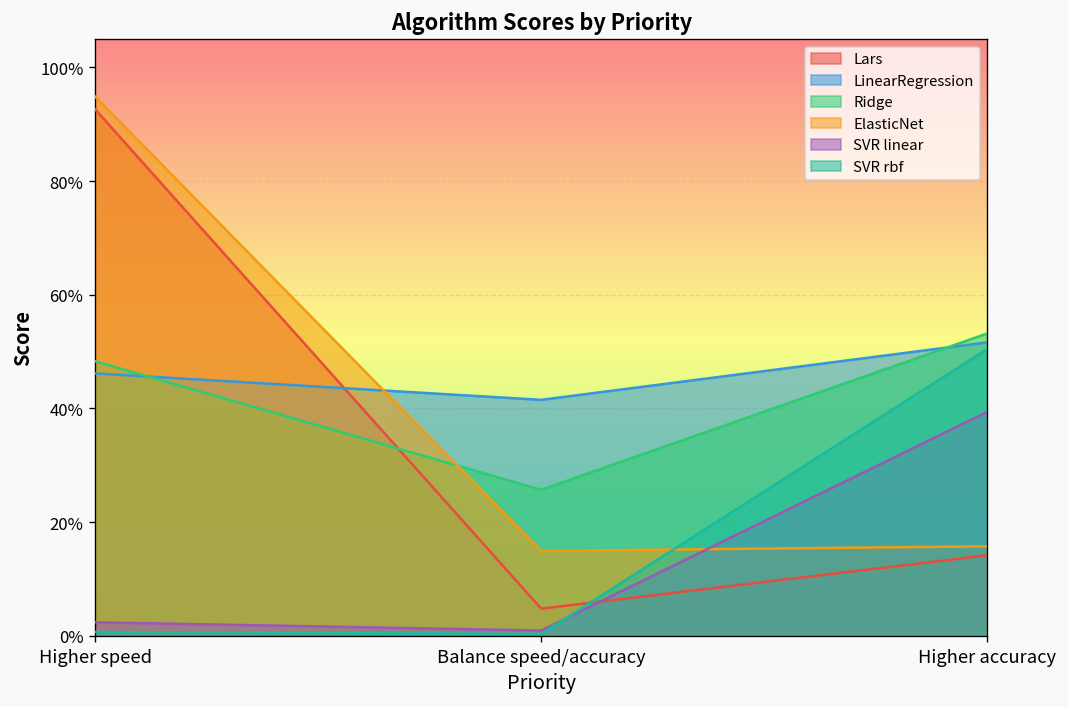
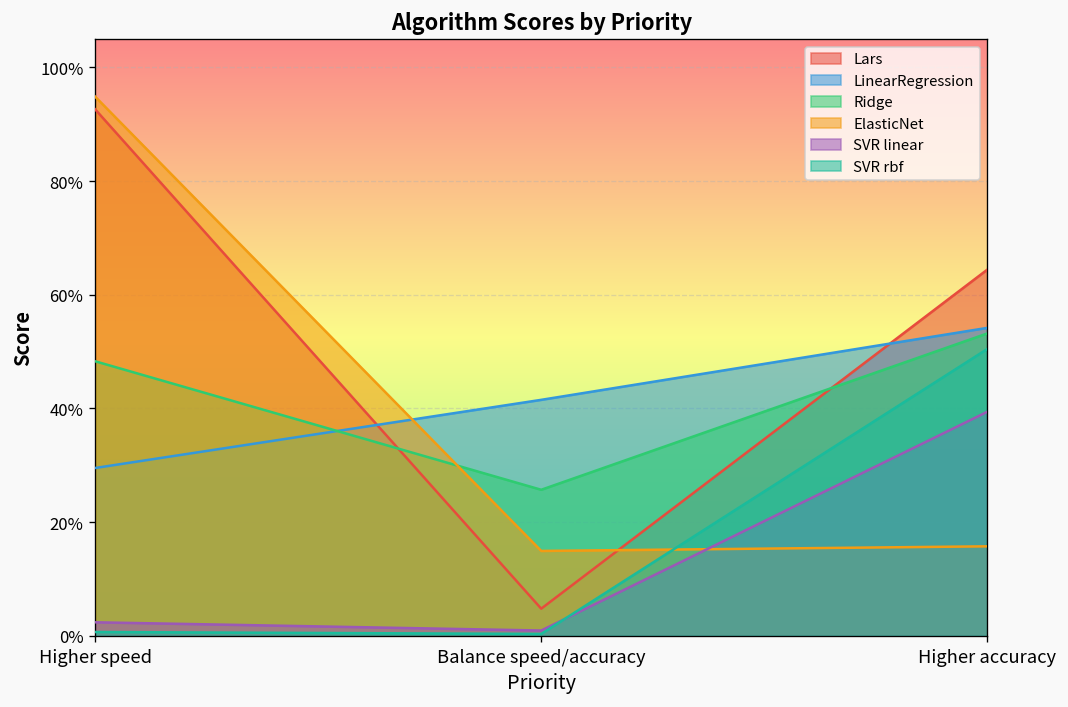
LinearRegression, Higher speed: 46% -> 30%
Lars, Higher accuracy: 14% -> 64%
LinearRegression, Higher accuracy: 52% -> 54%
